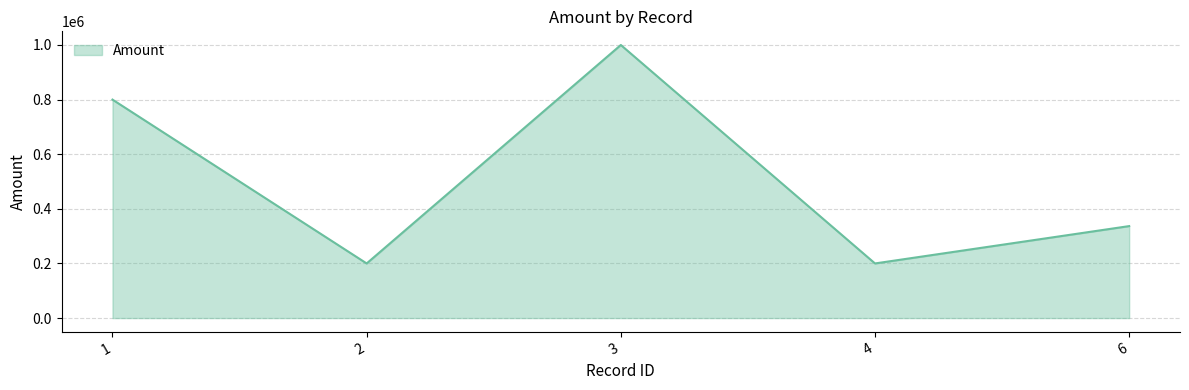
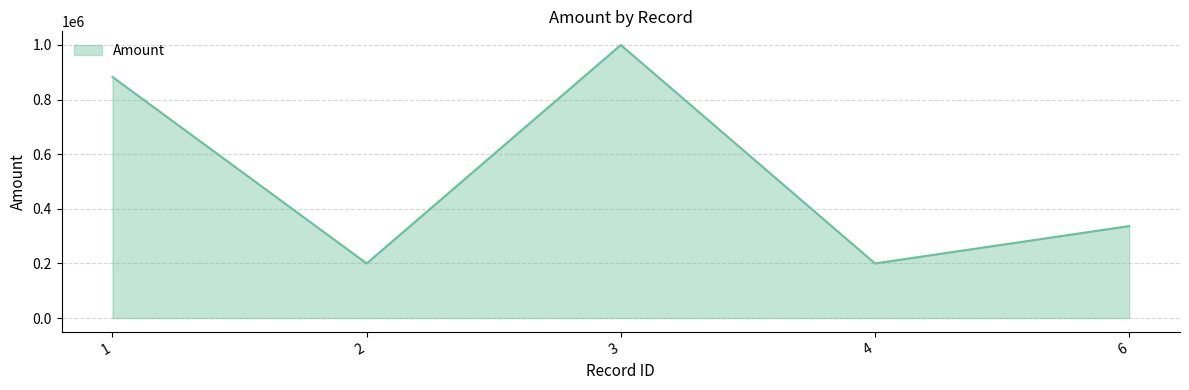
1: 800000 -> 880000
